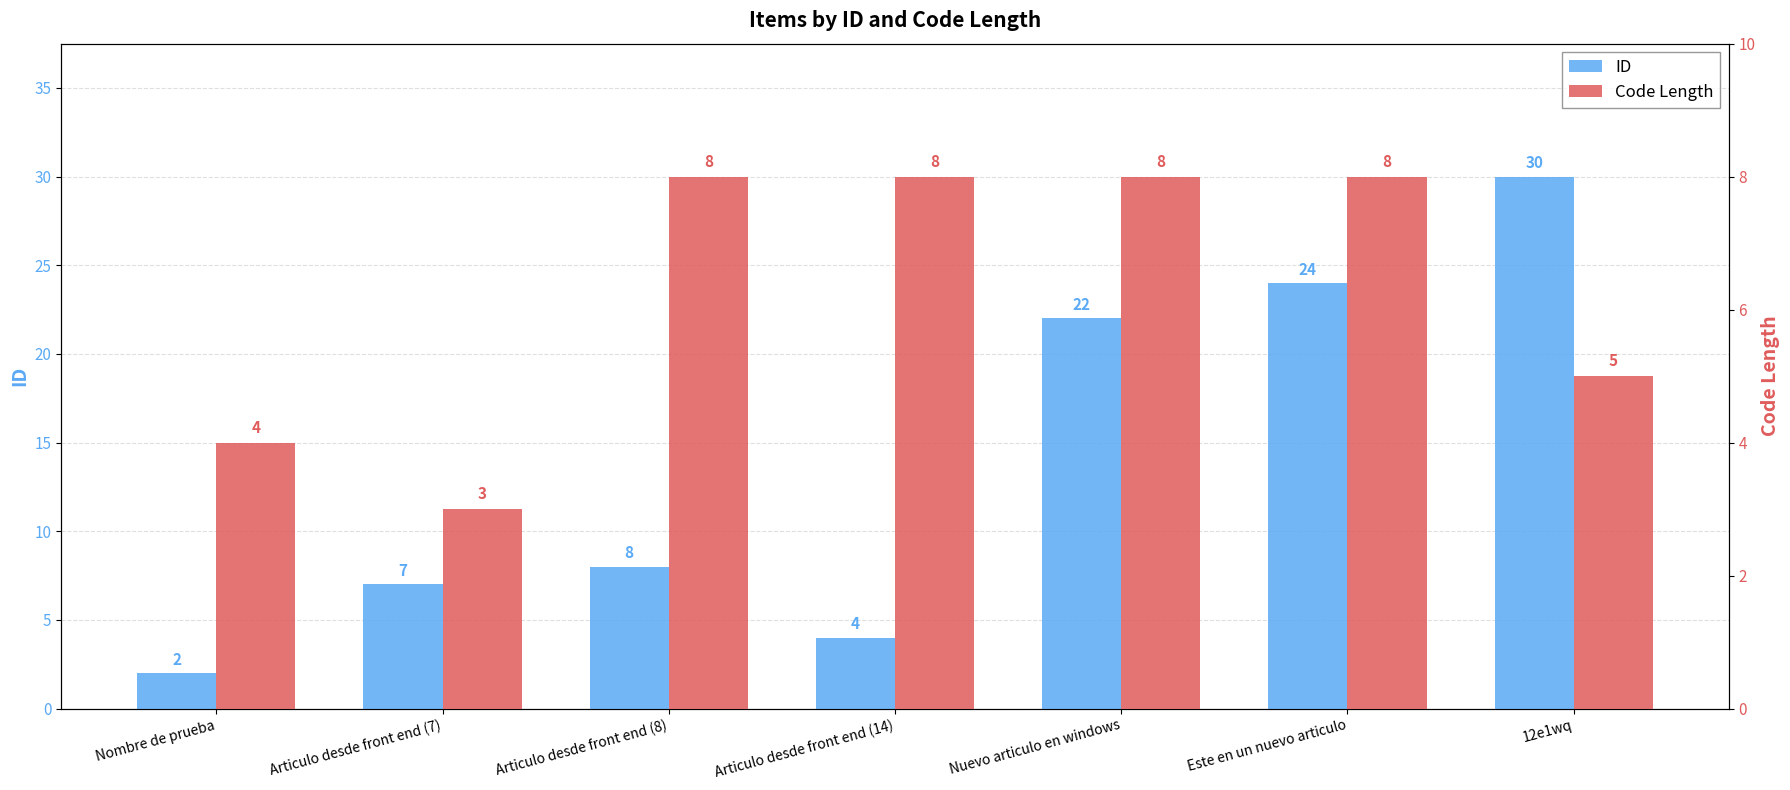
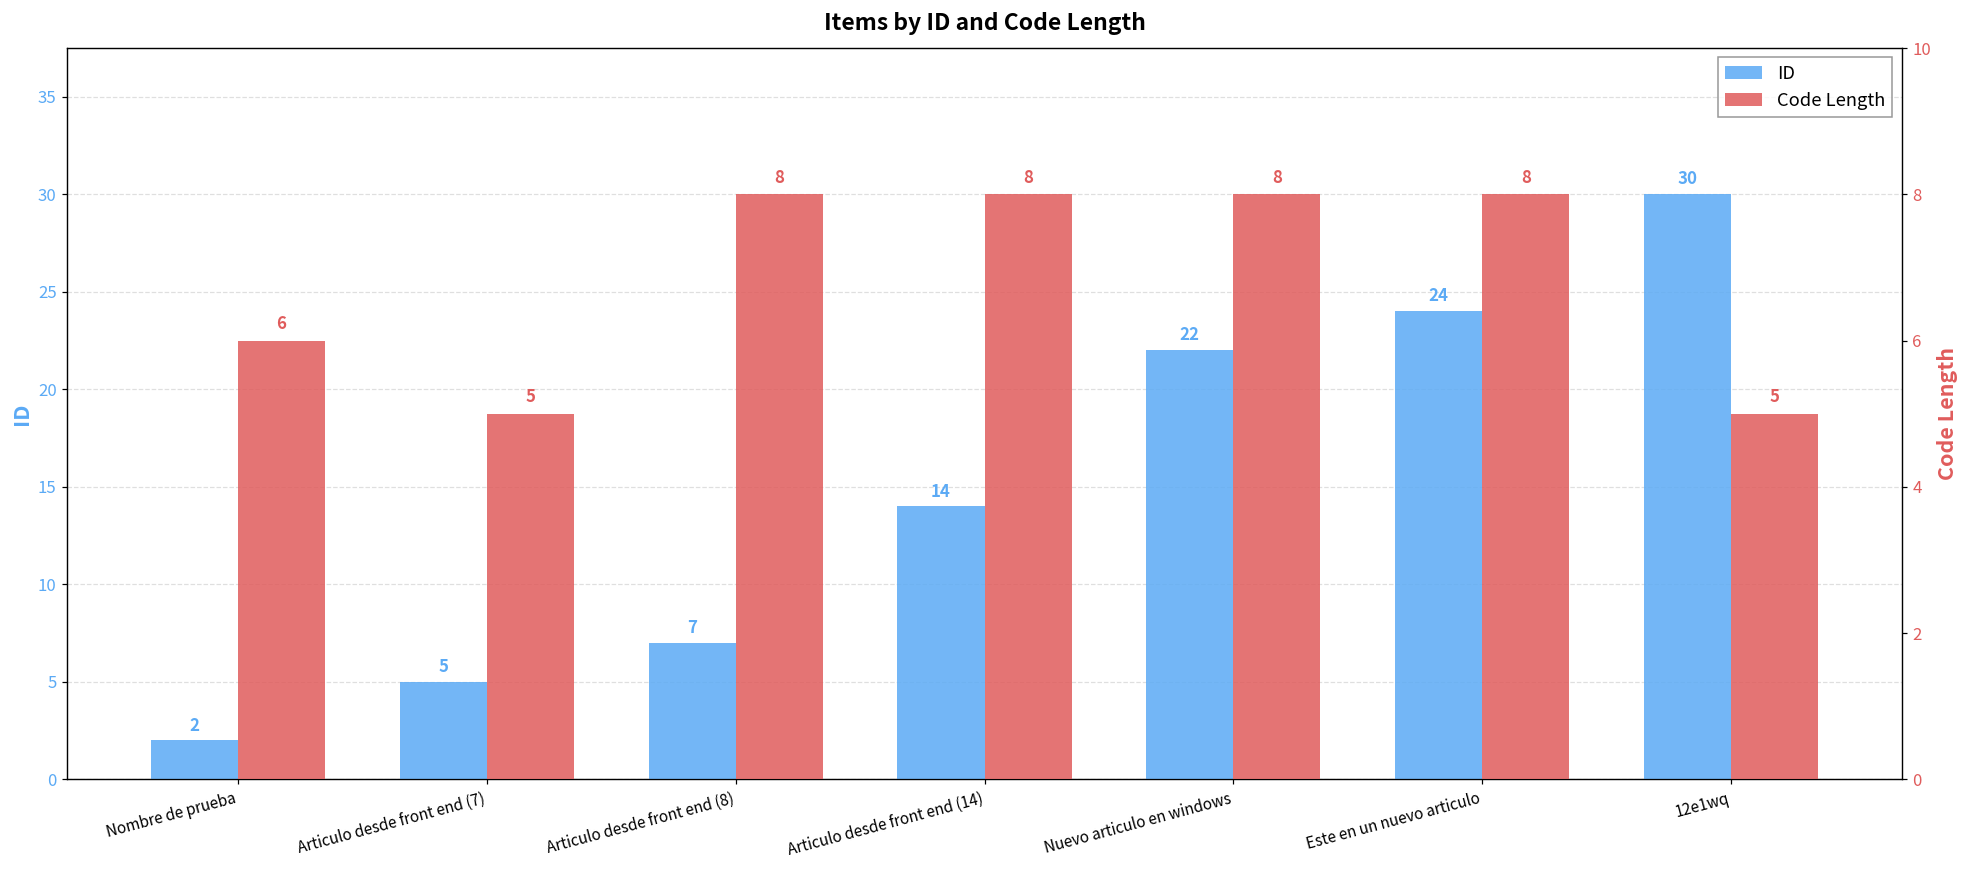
ID, Articulo desde front end (7): 7 -> 5
ID, Articulo desde front end (8): 8 -> 7
ID, Articulo desde front end (14): 4 -> 14
Code Length, Nombre de prueba: 4 -> 6
Code Length, Articulo desde front end (7): 3 -> 5
